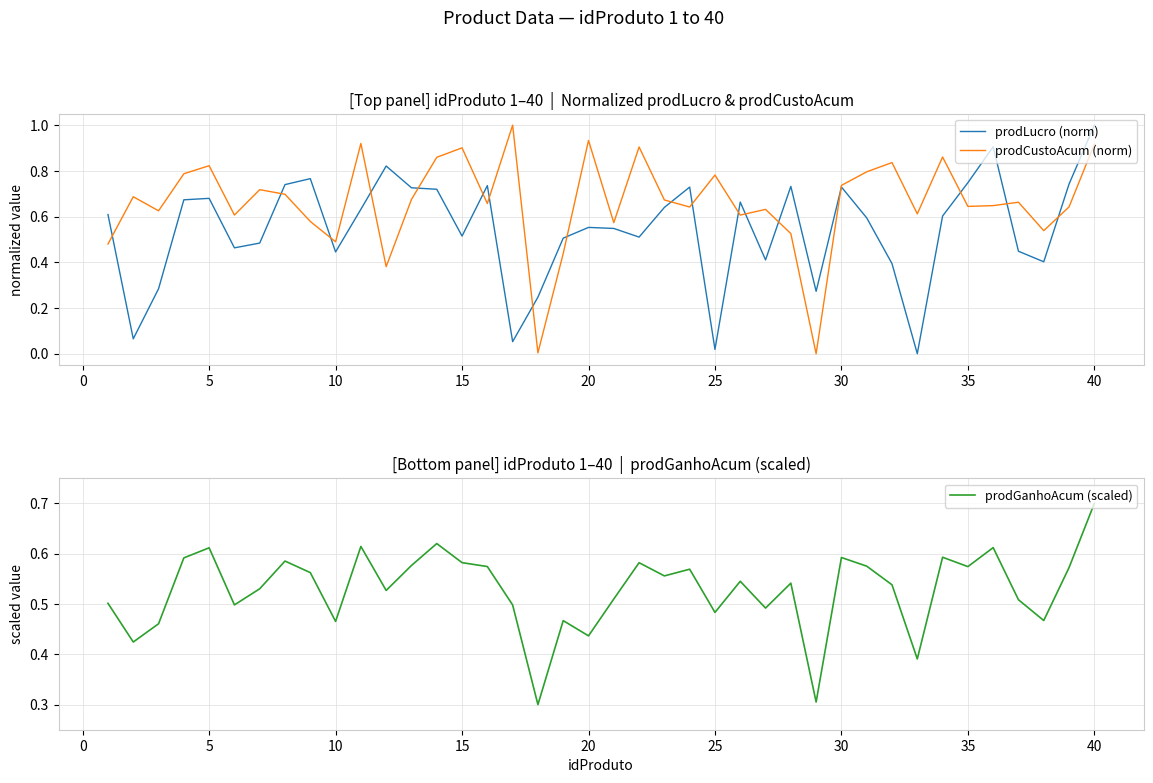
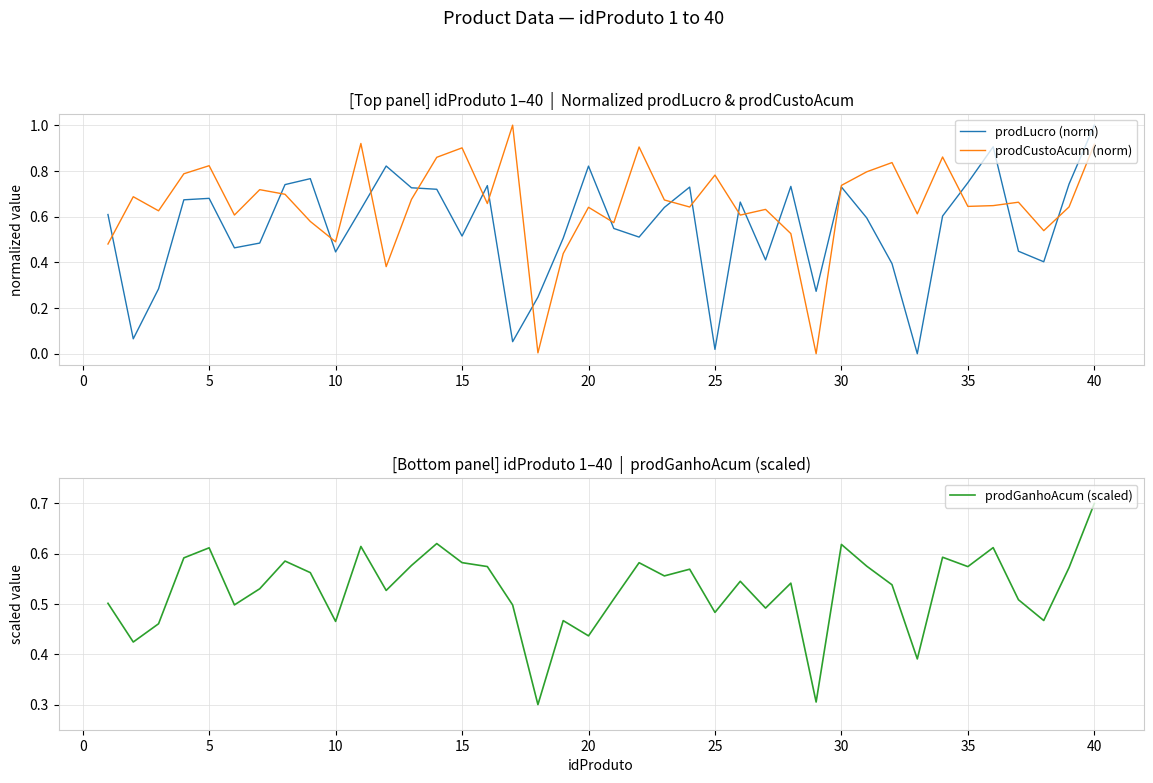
[Top panel] idProduto 1–40 | Normalized prodLucro & prodCustoAcum, prodLucro (norm), 20: 0.55 -> 0.82
[Top panel] idProduto 1–40 | Normalized prodLucro & prodCustoAcum, prodCustoAcum (norm), 20: 0.93 -> 0.64
[Bottom panel] idProduto 1–40 | prodGanhoAcum (scaled), 30: 0.59 -> 0.62
